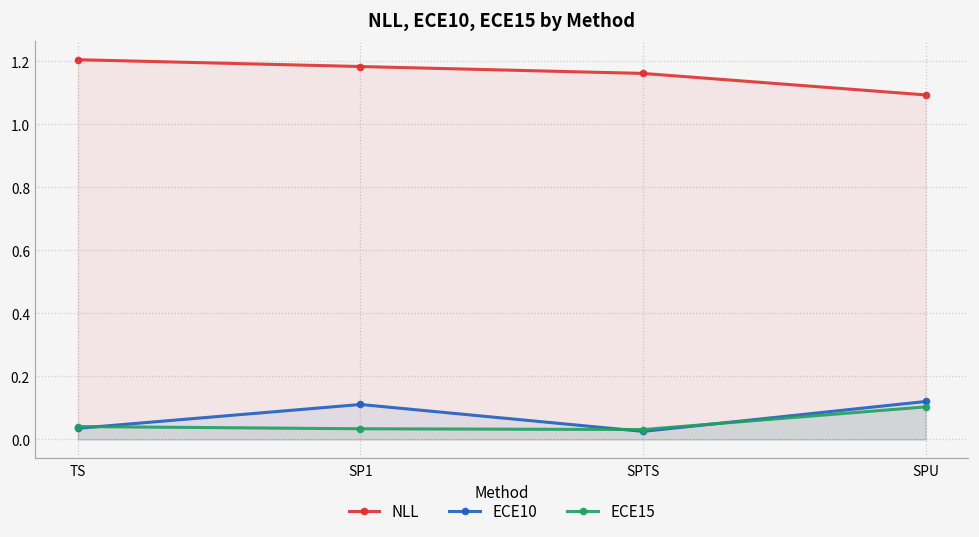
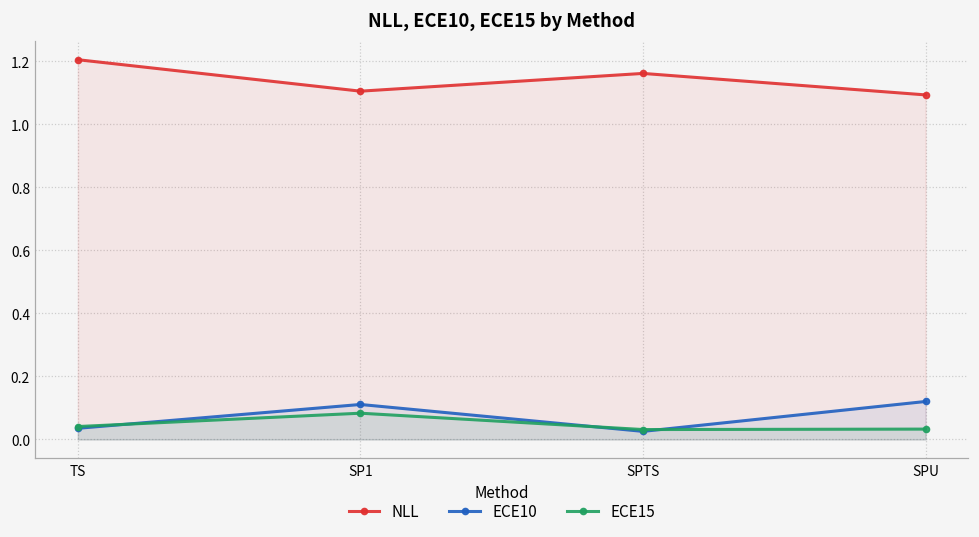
NLL, SP1: 1.18 -> 1.10
ECE15, SP1: 0.03 -> 0.08
ECE15, SPU: 0.10 -> 0.03
